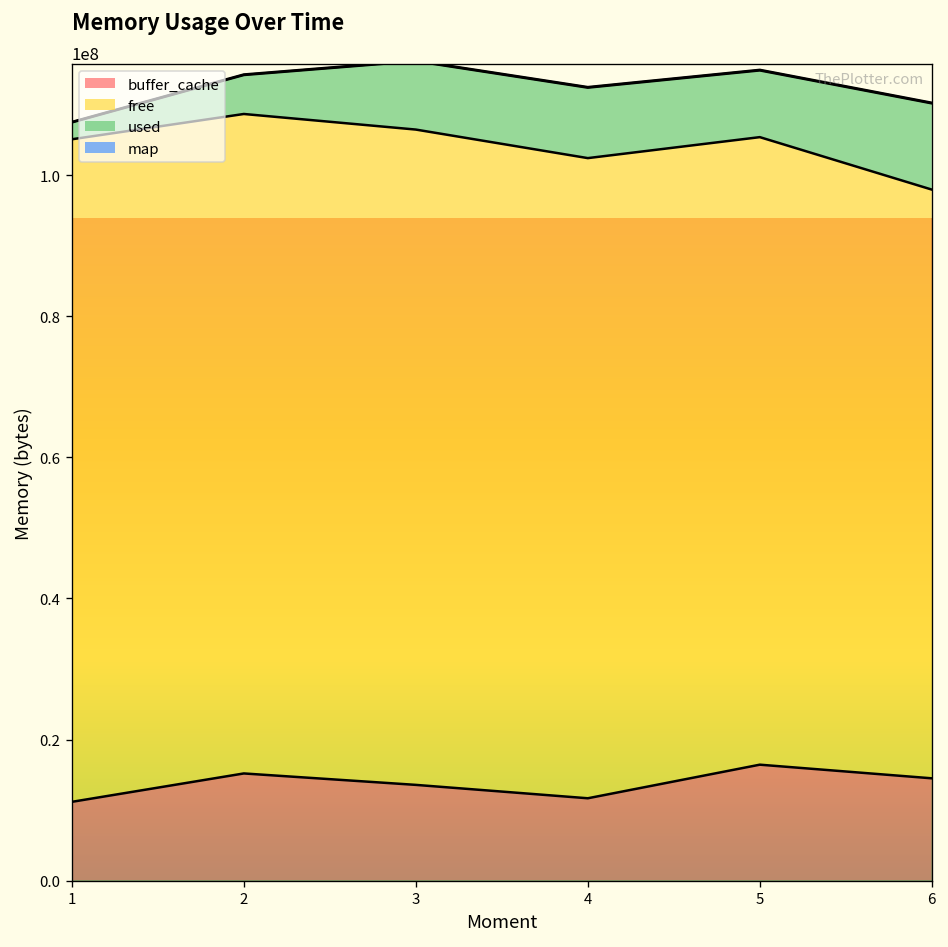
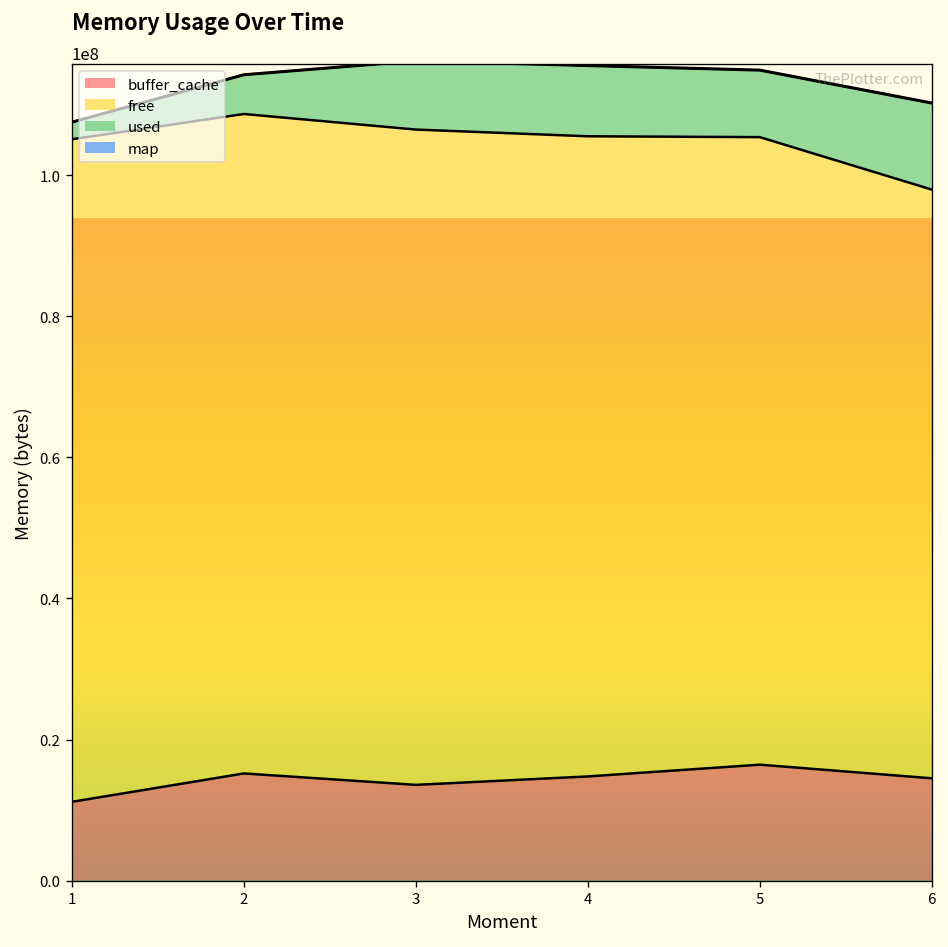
buffer_cache, 4: 12000000 -> 15000000
